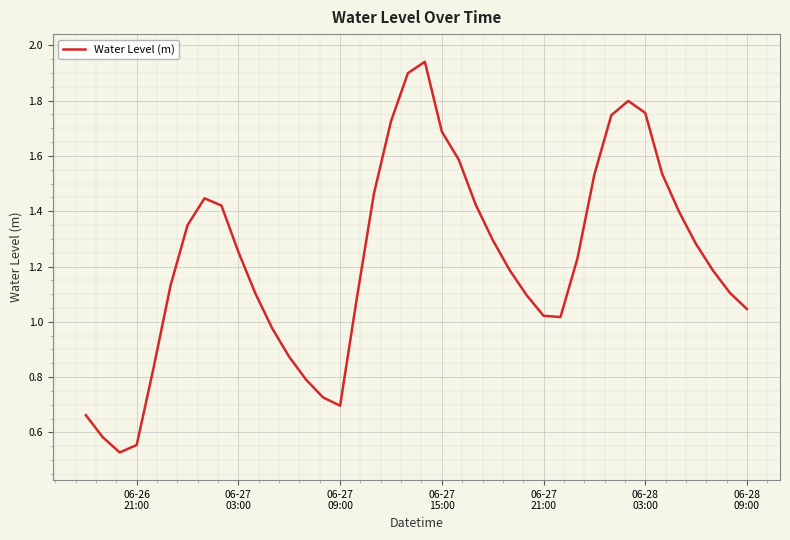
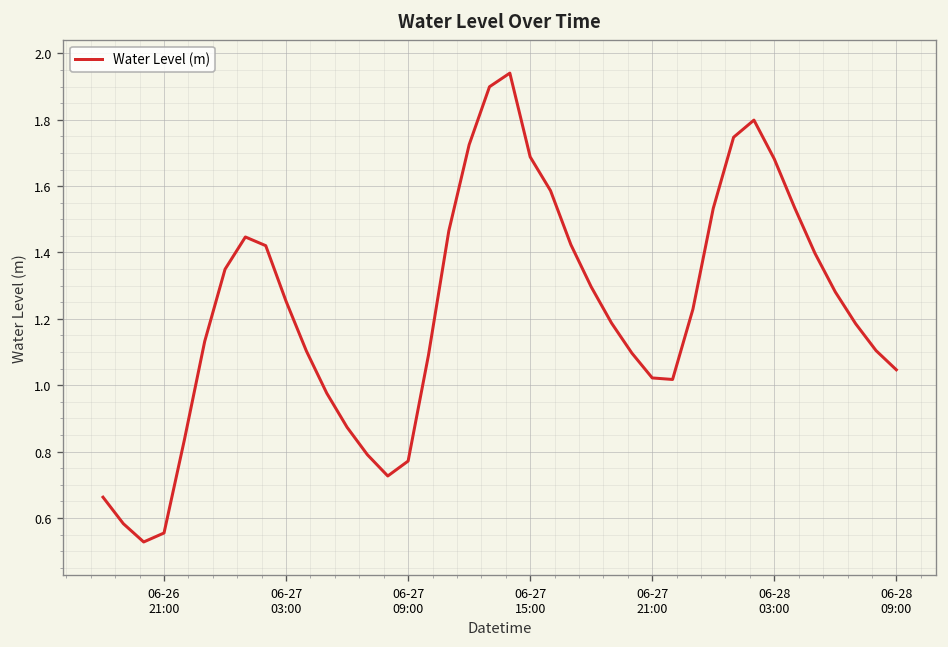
06-27 09:00: 0.70 -> 0.77
06-28 03:00: 1.76 -> 1.68
